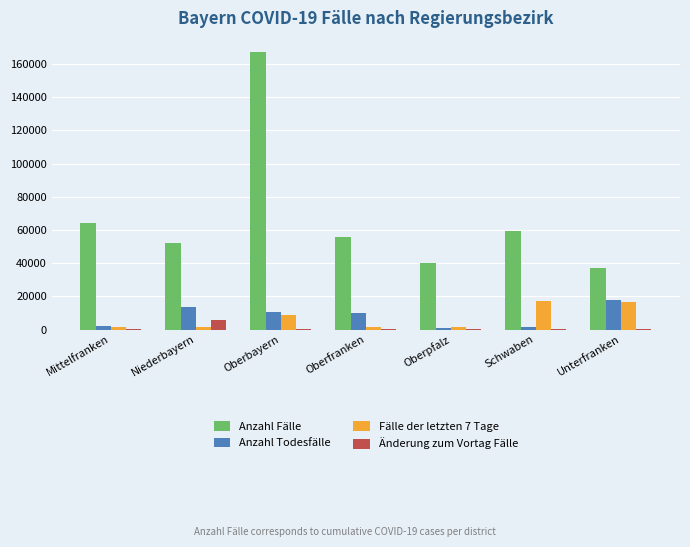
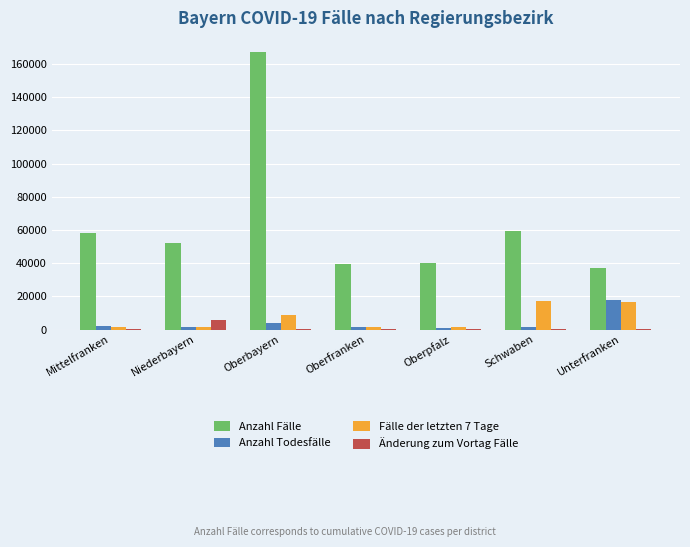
Anzahl Fälle, Mittelfranken: 64000 -> 58000
Anzahl Todesfälle, Niederbayern: 14000 -> 2000
Anzahl Todesfälle, Oberbayern: 10000 -> 4000
Anzahl Fälle, Oberfranken: 56000 -> 39000
Anzahl Todesfälle, Oberfranken: 10000 -> 1000
